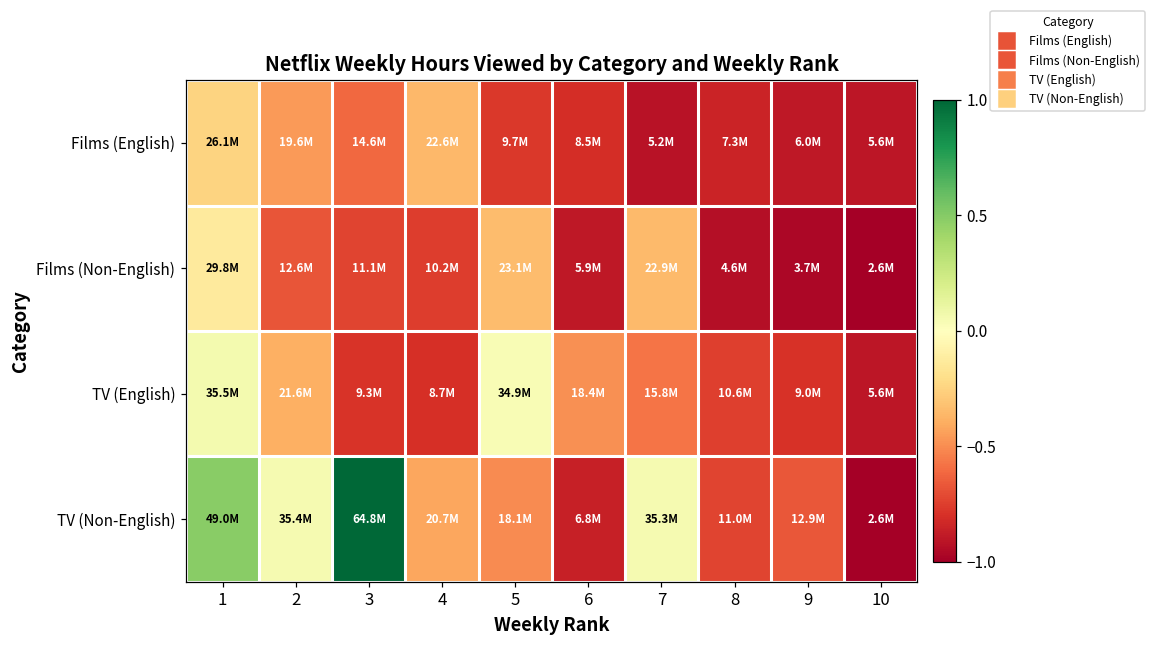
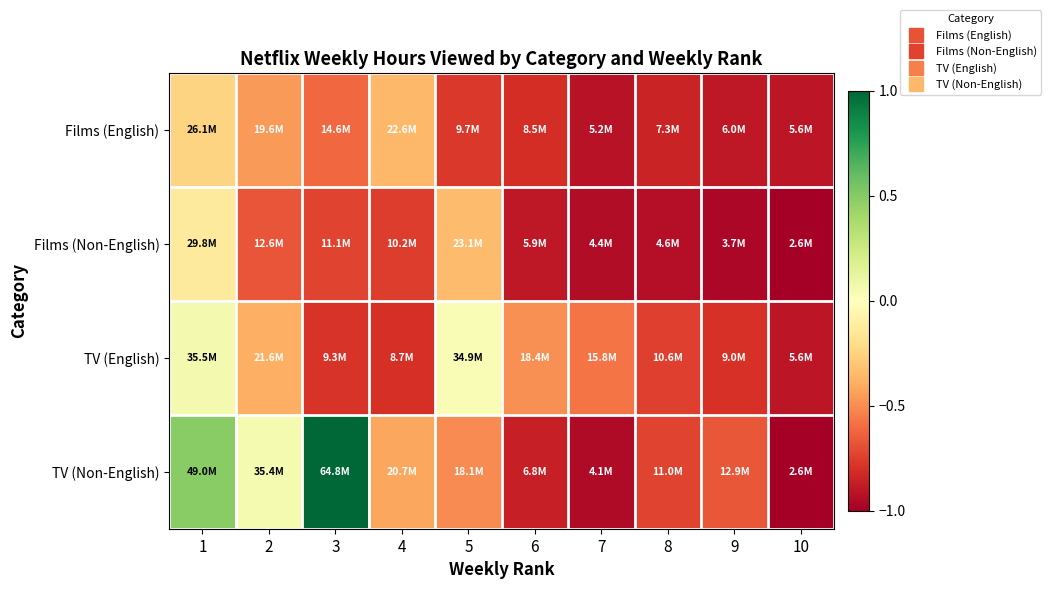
Films (Non-English), 7: 22.9M -> 4.4M
TV (Non-English), 7: 35.3M -> 4.1M
